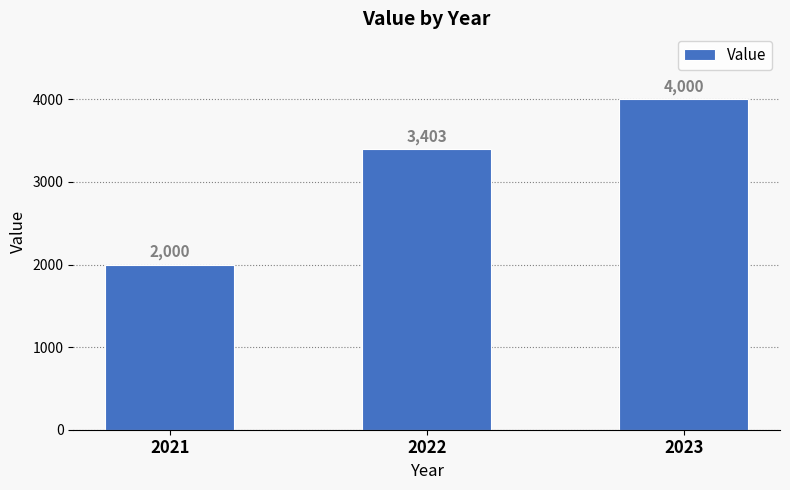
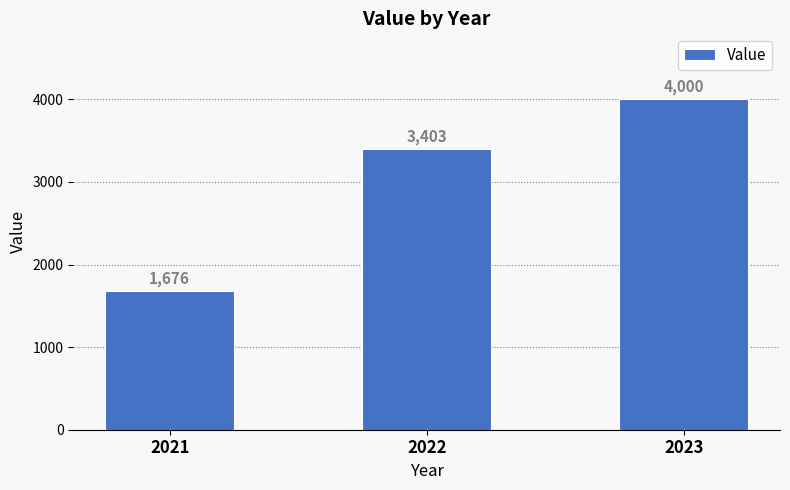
2021: 2,000 -> 1,676
